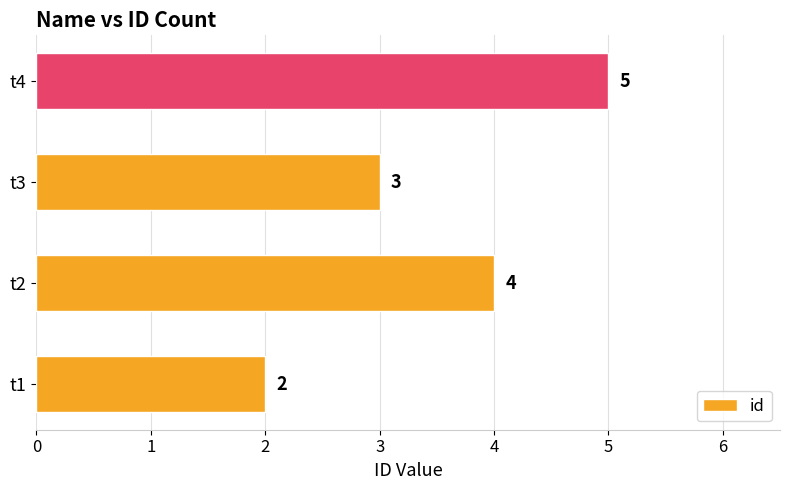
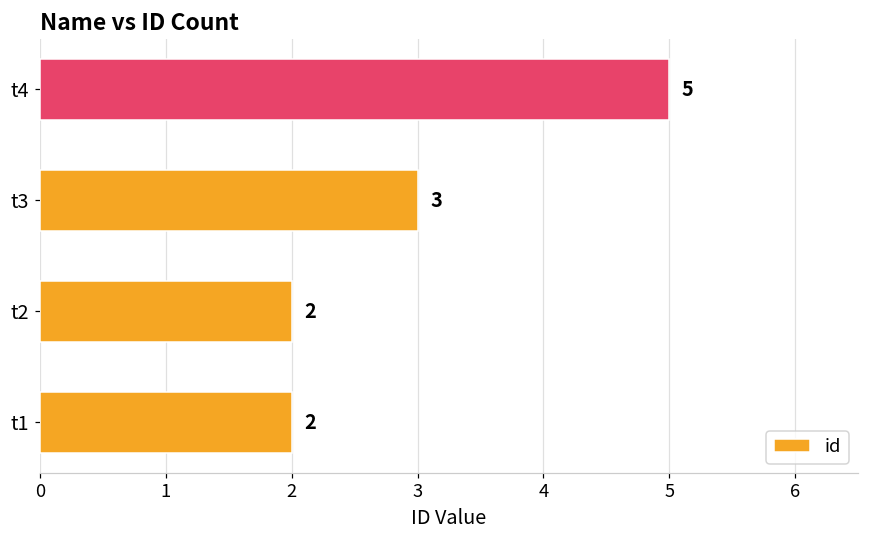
t2: 4 -> 2
